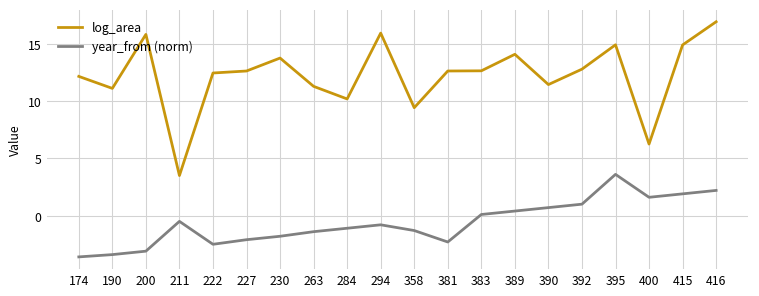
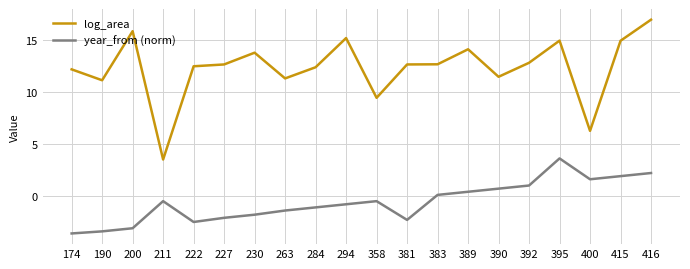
log_area, 284: 10.2 -> 12.4
log_area, 294: 15.9 -> 15.2
year_from (norm), 358: -1.3 -> -0.5
